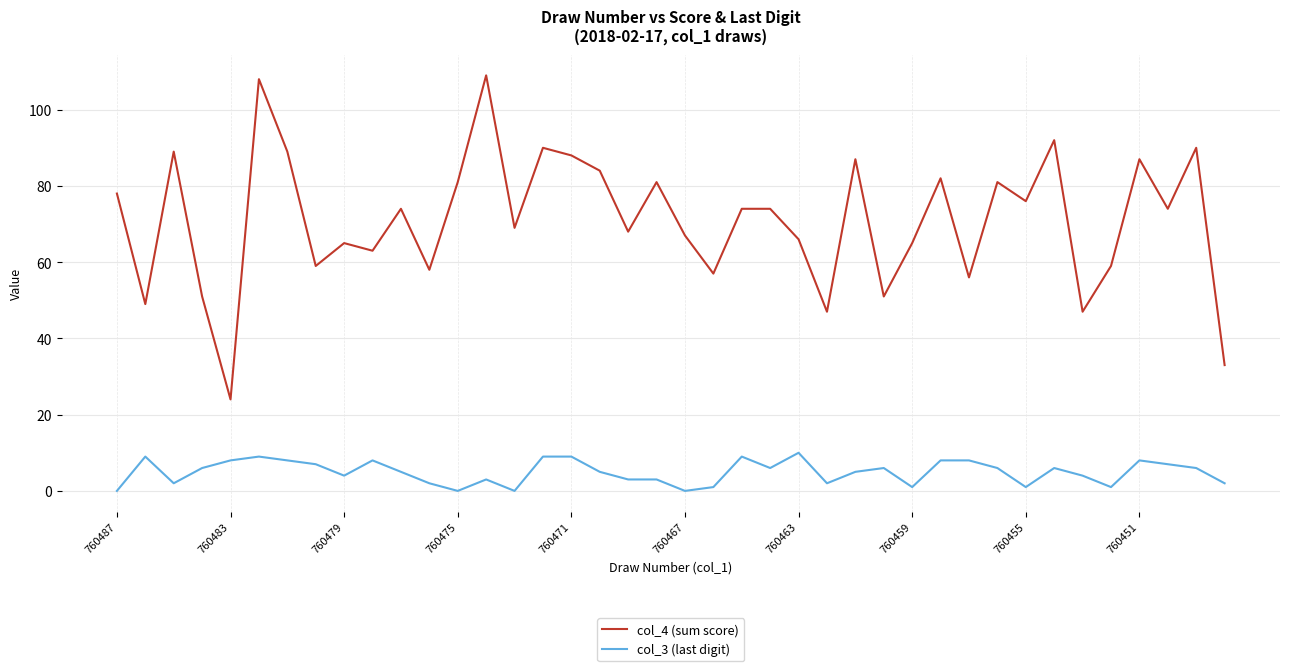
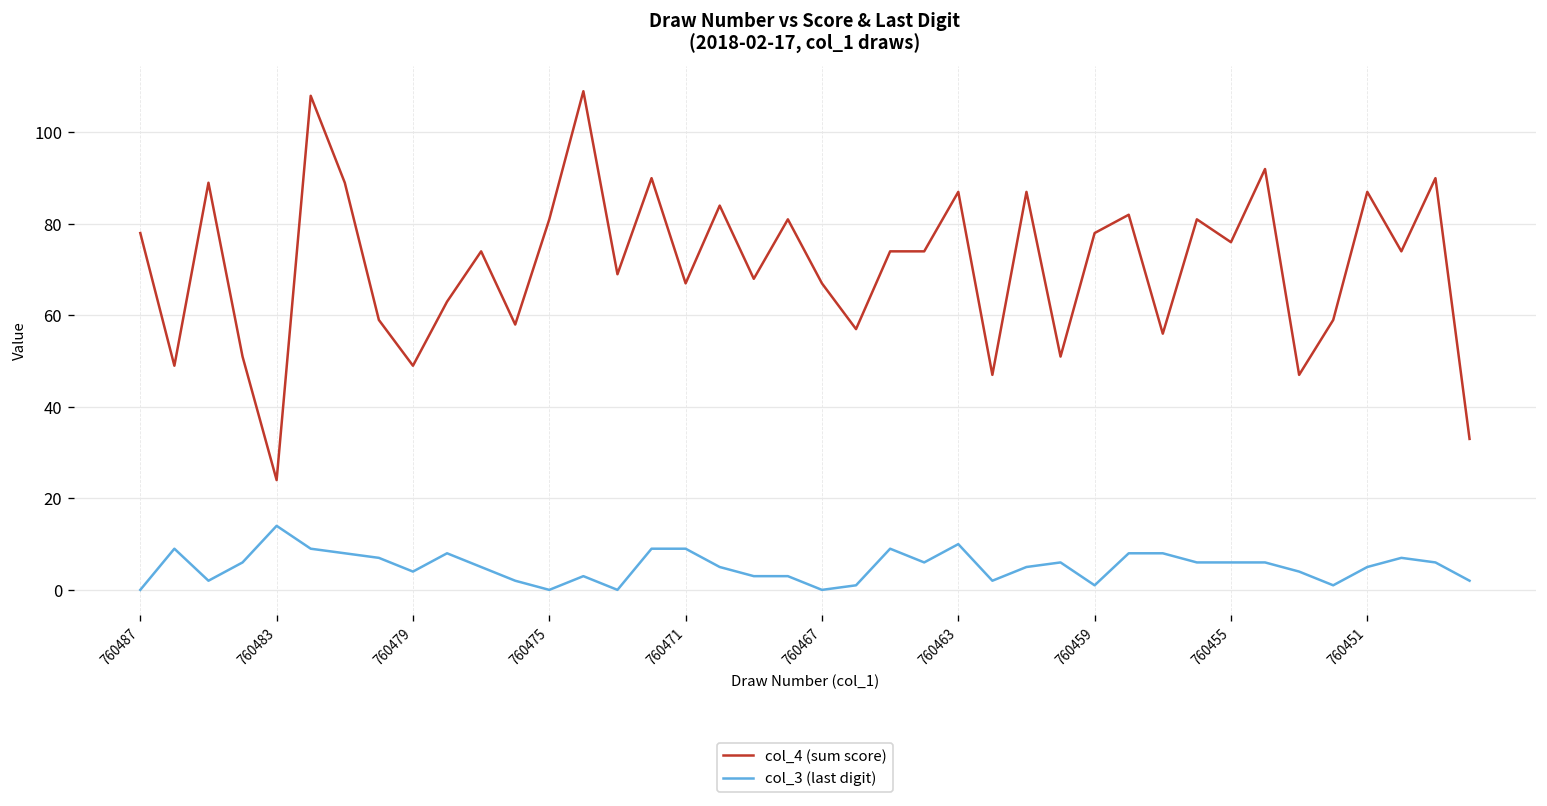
col_3 (last digit), 760483: 8 -> 14
col_4 (sum score), 760479: 65 -> 49
col_4 (sum score), 760471: 88 -> 67
col_4 (sum score), 760463: 66 -> 87
col_4 (sum score), 760459: 65 -> 78
col_3 (last digit), 760455: 1 -> 6
col_3 (last digit), 760451: 8 -> 5
